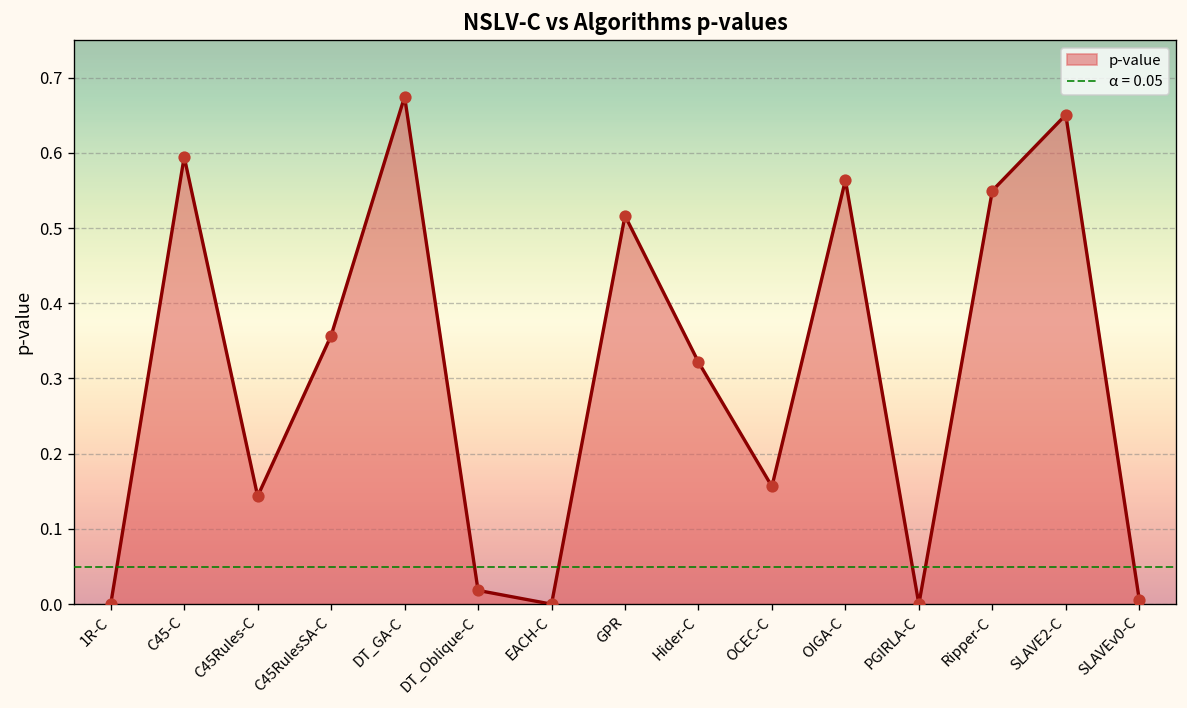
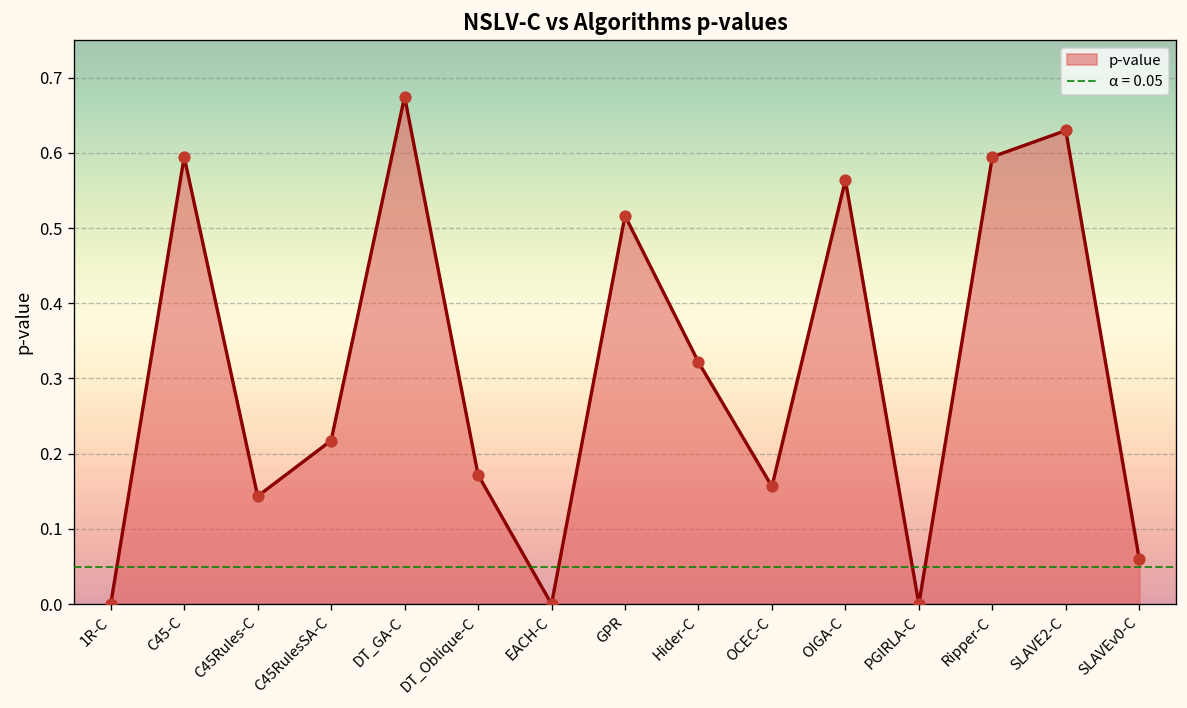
C45RulesSA-C: 0.36 -> 0.22
DT_Oblique-C: 0.02 -> 0.17
Ripper-C: 0.55 -> 0.59
SLAVE2-C: 0.65 -> 0.63
SLAVEv0-C: 0.01 -> 0.06
